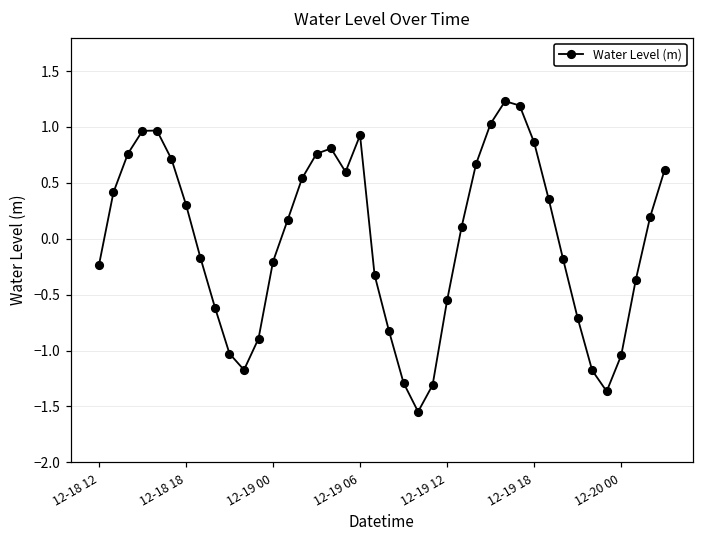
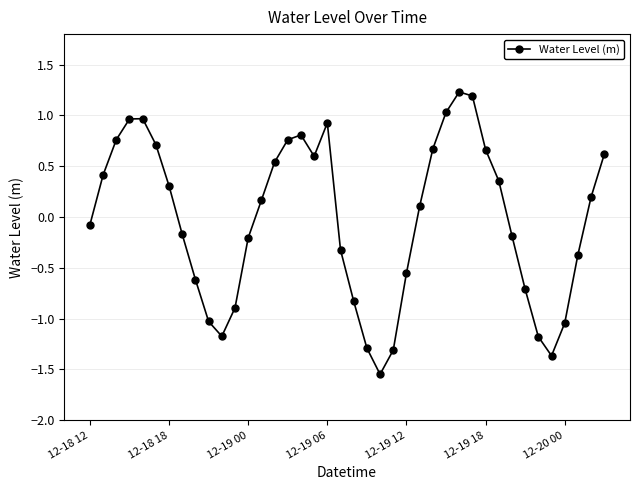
12-18 12: -0.24 -> -0.08
12-19 18: 0.86 -> 0.66
